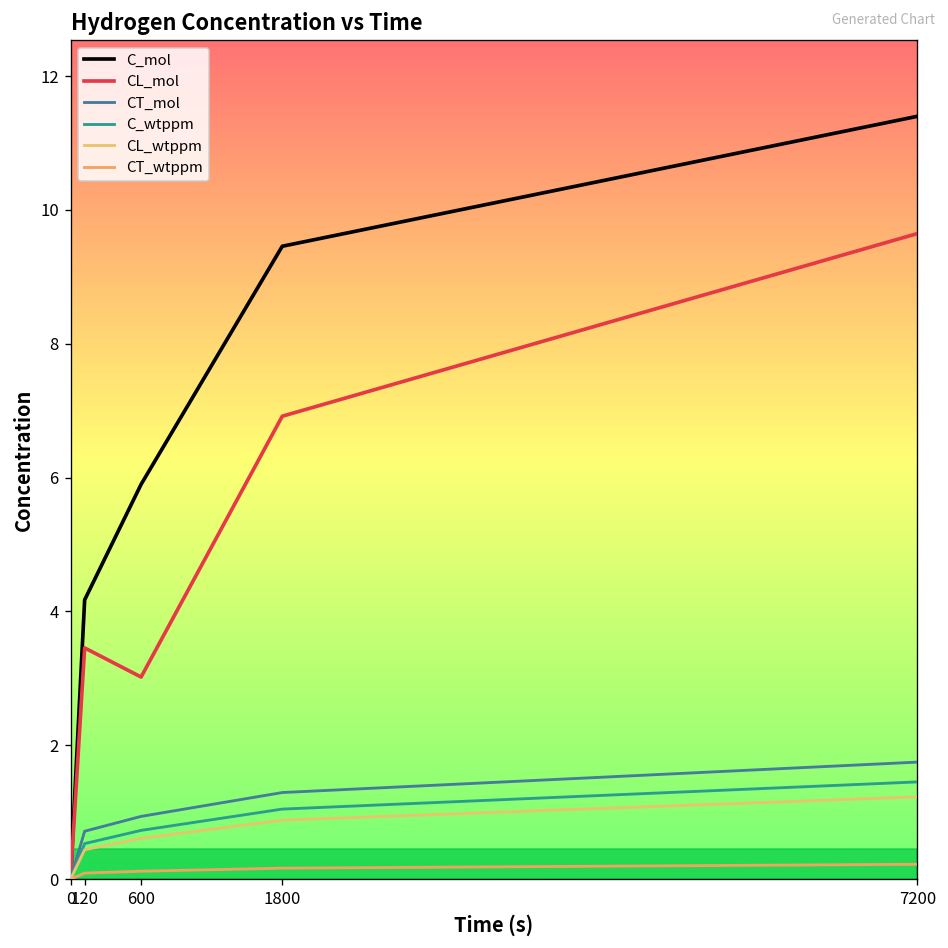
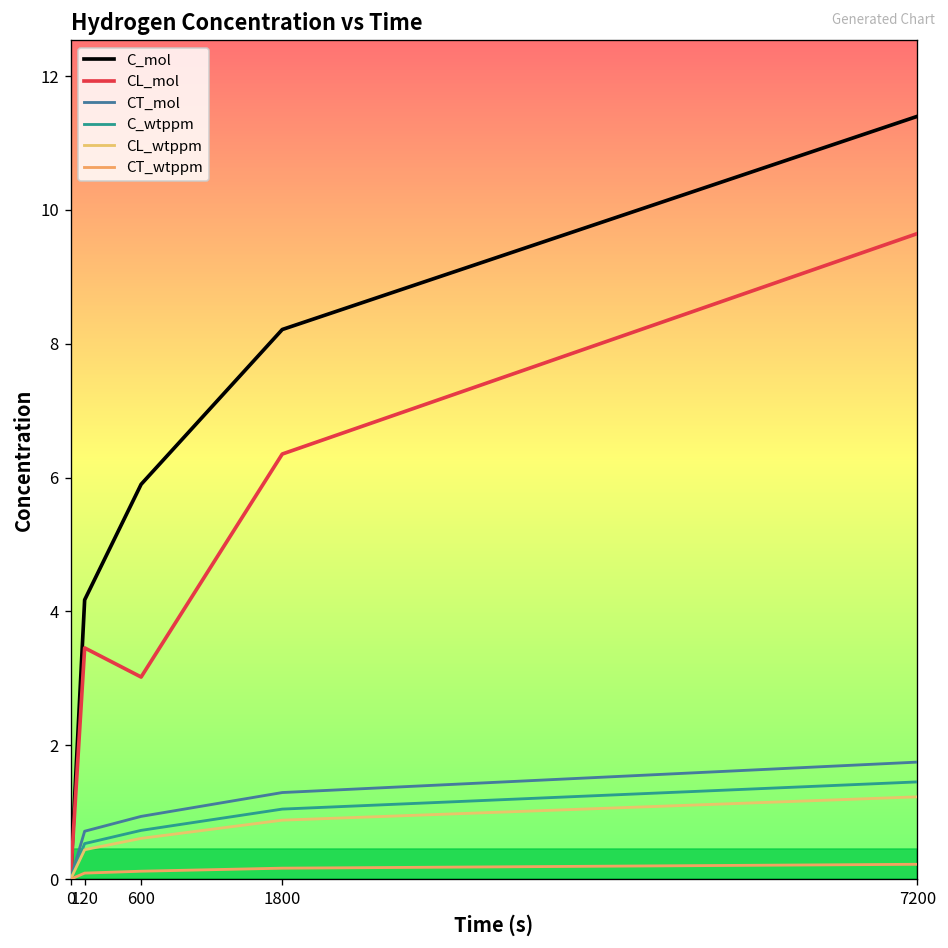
C_mol, 1800: 9.5 -> 8.2
CL_mol, 1800: 6.9 -> 6.4
